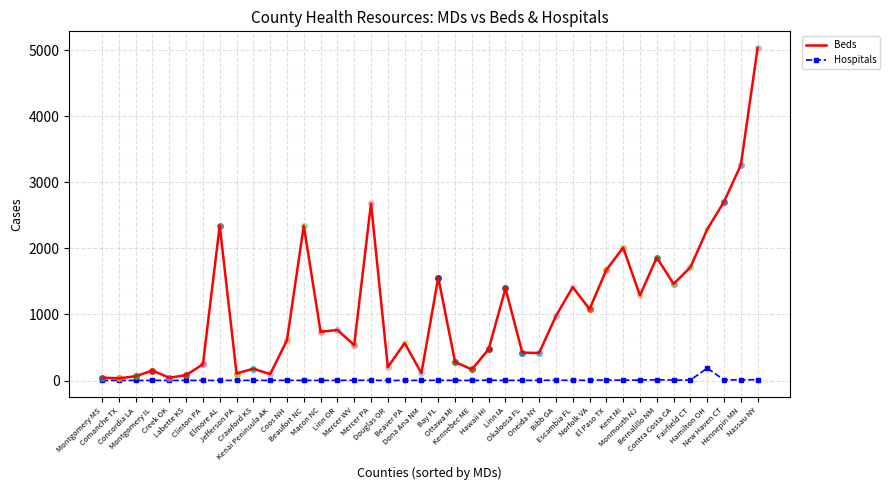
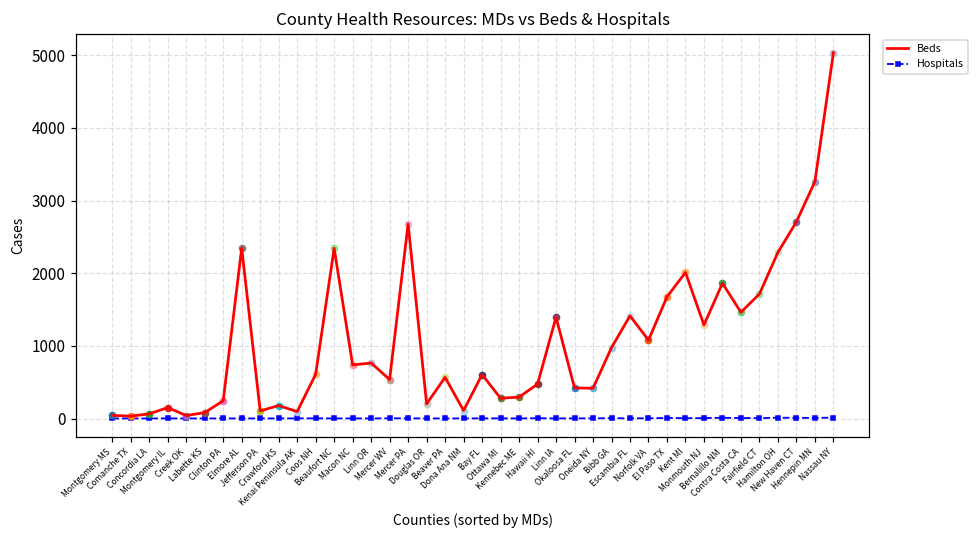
Beds, Bay FL: 1600 -> 600
Beds, Kennebec ME: 200 -> 300
Hospitals, Hamilton OH: 200 -> 0
